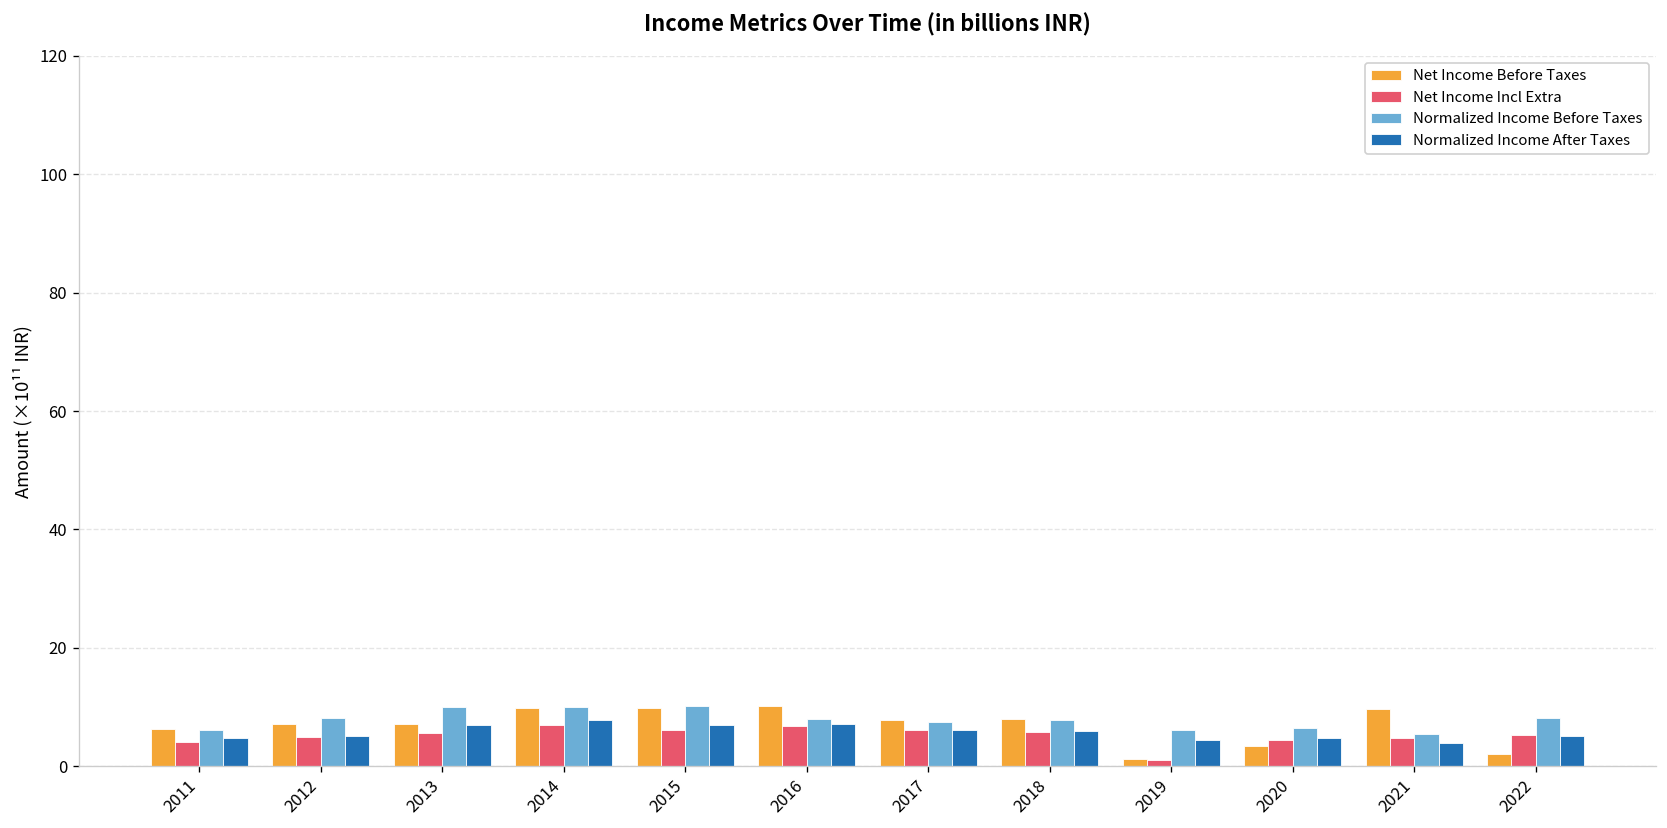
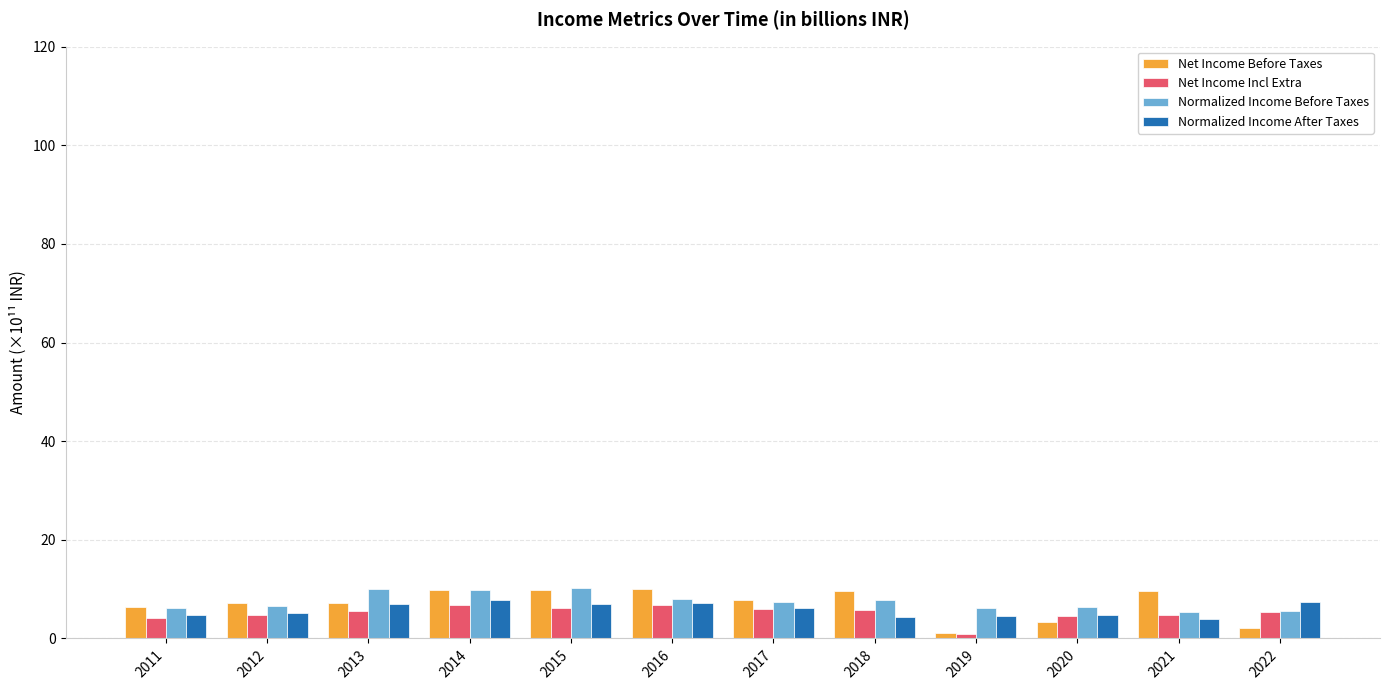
Normalized Income Before Taxes, 2012: 8 -> 7
Net Income Before Taxes, 2018: 8 -> 10
Normalized Income After Taxes, 2018: 6 -> 4
Normalized Income Before Taxes, 2022: 8 -> 6
Normalized Income After Taxes, 2022: 5 -> 7
